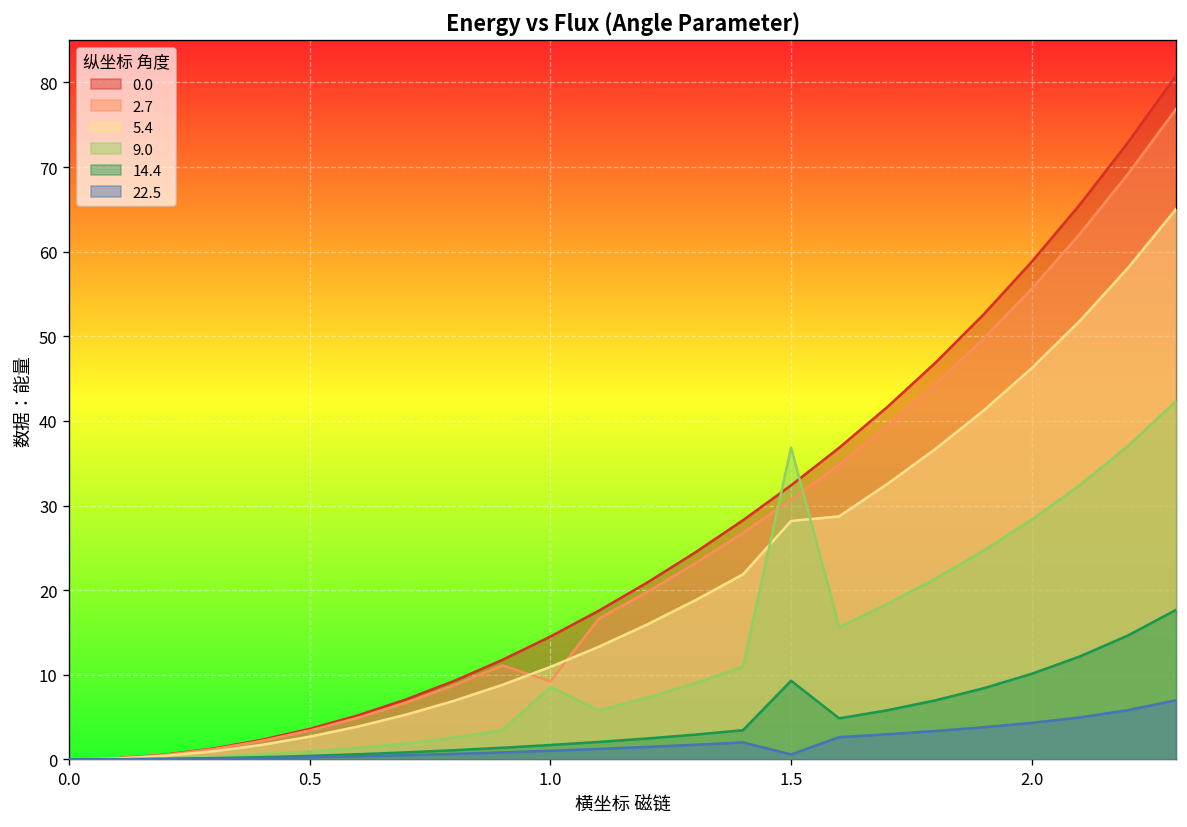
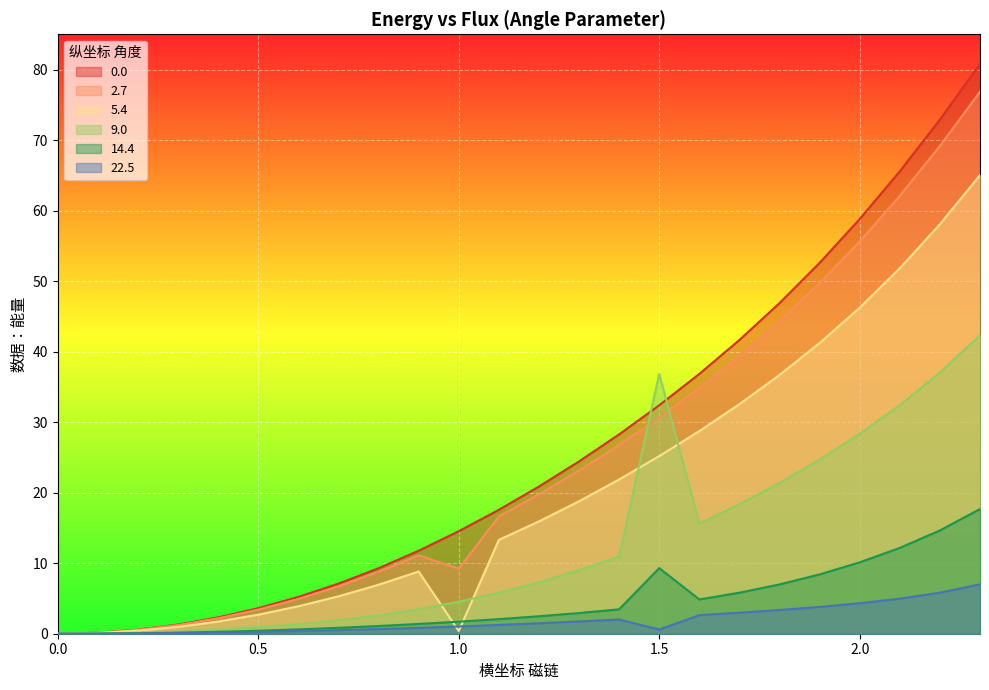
5.4, 1.0: 11 -> 0
9.0, 1.0: 9 -> 5
5.4, 1.5: 28 -> 25
